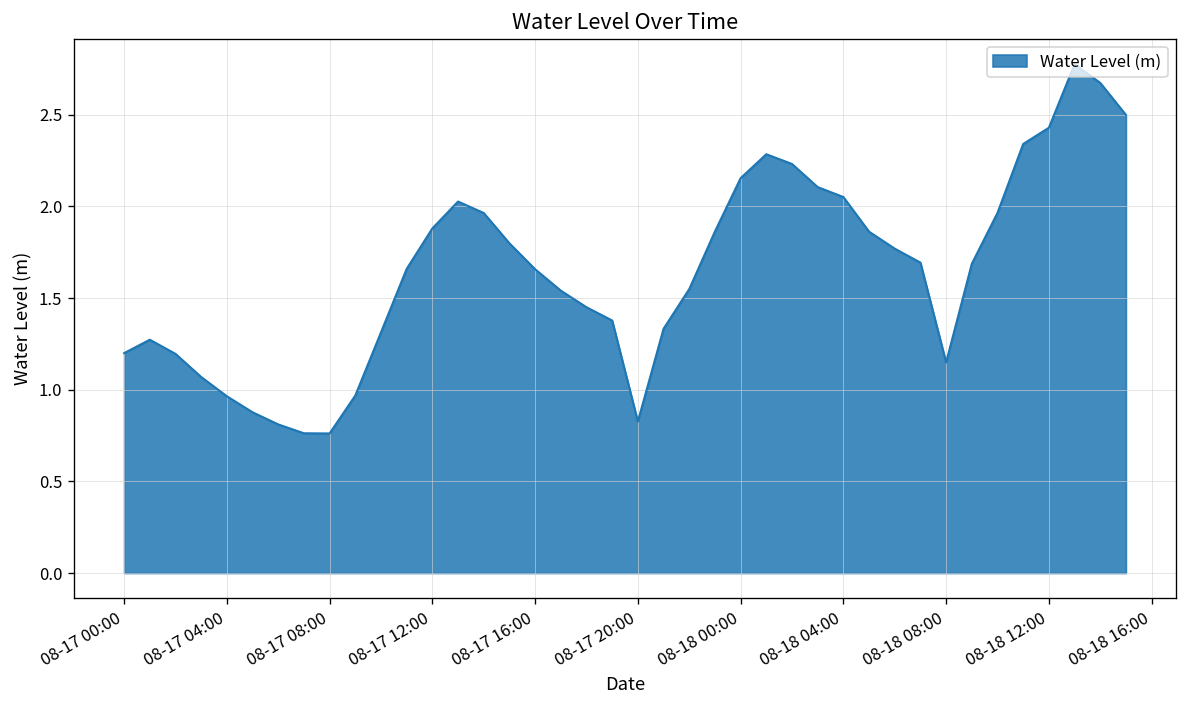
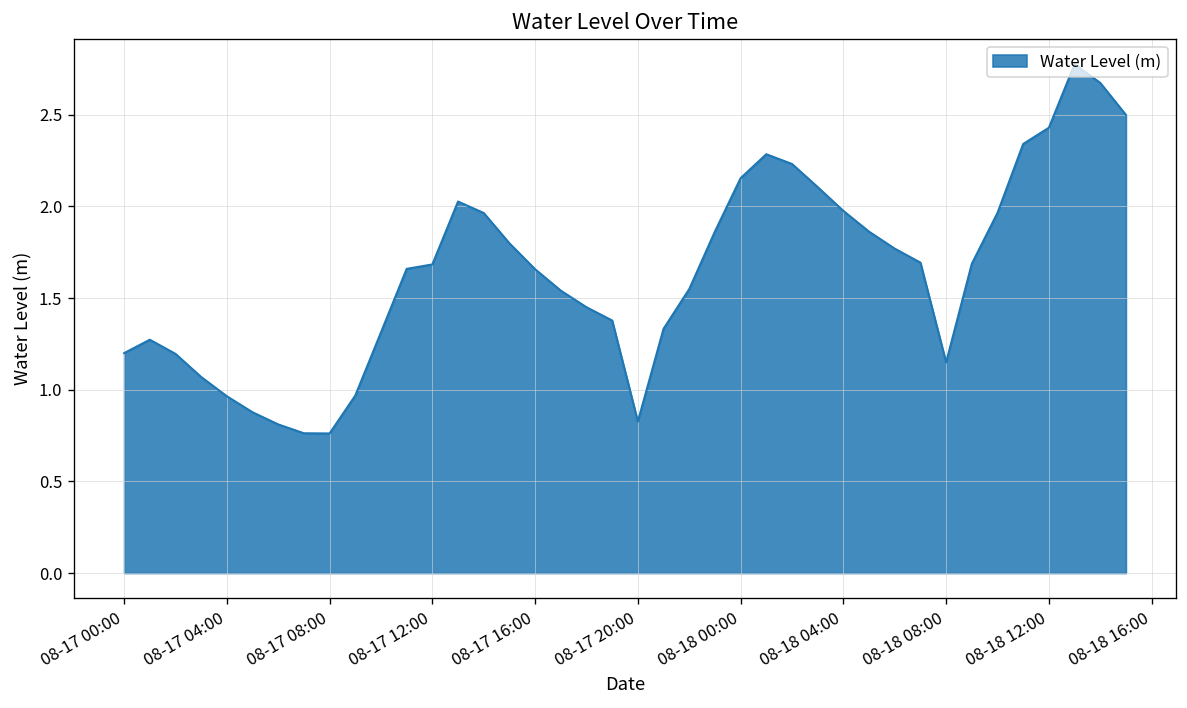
08-17 12:00: 1.88 -> 1.68
08-18 04:00: 2.05 -> 1.98
